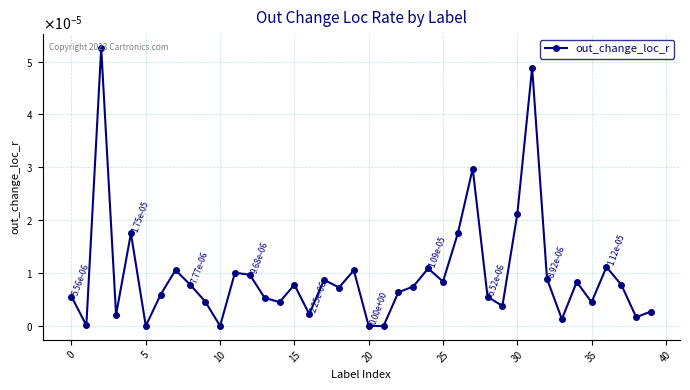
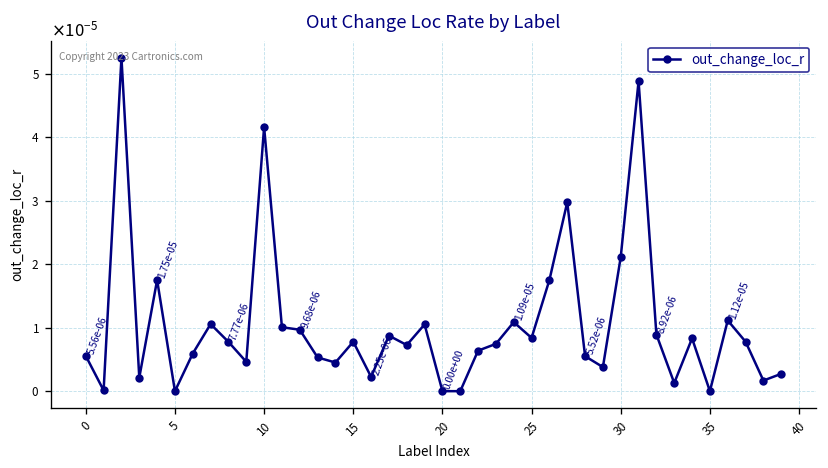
10: 0.00000 -> 0.00004
35: 0.000004 -> 0.000000
